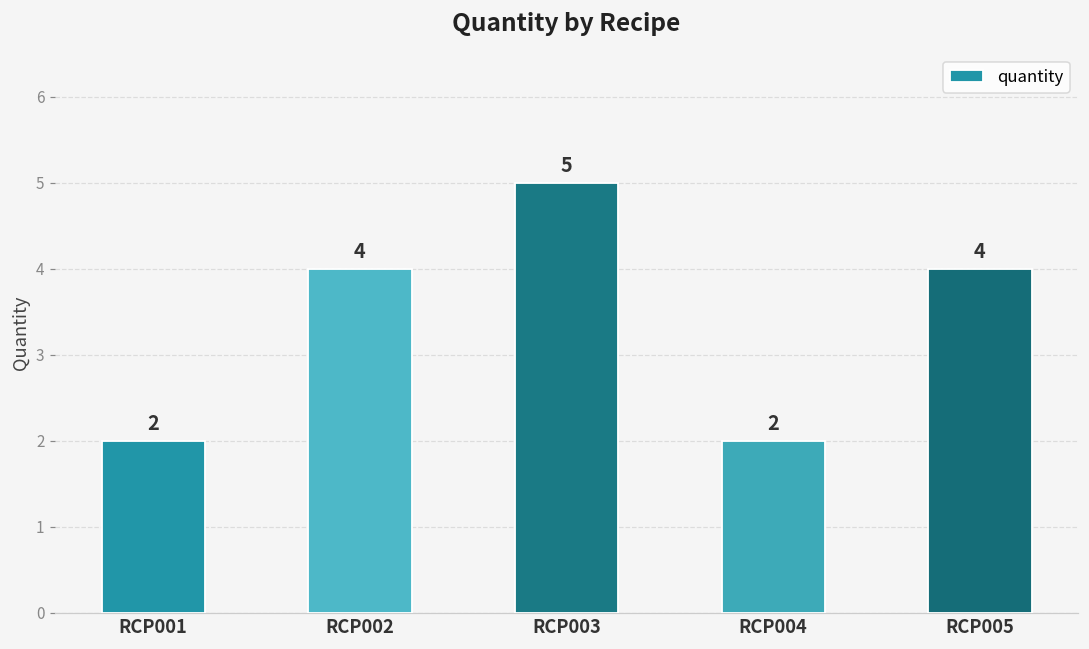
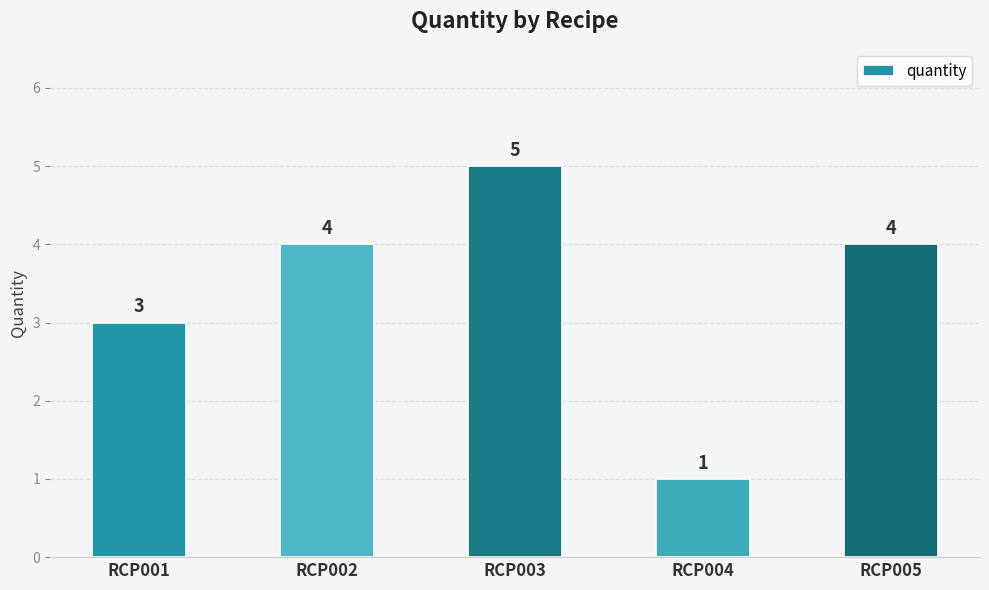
RCP001: 2 -> 3
RCP004: 2 -> 1
